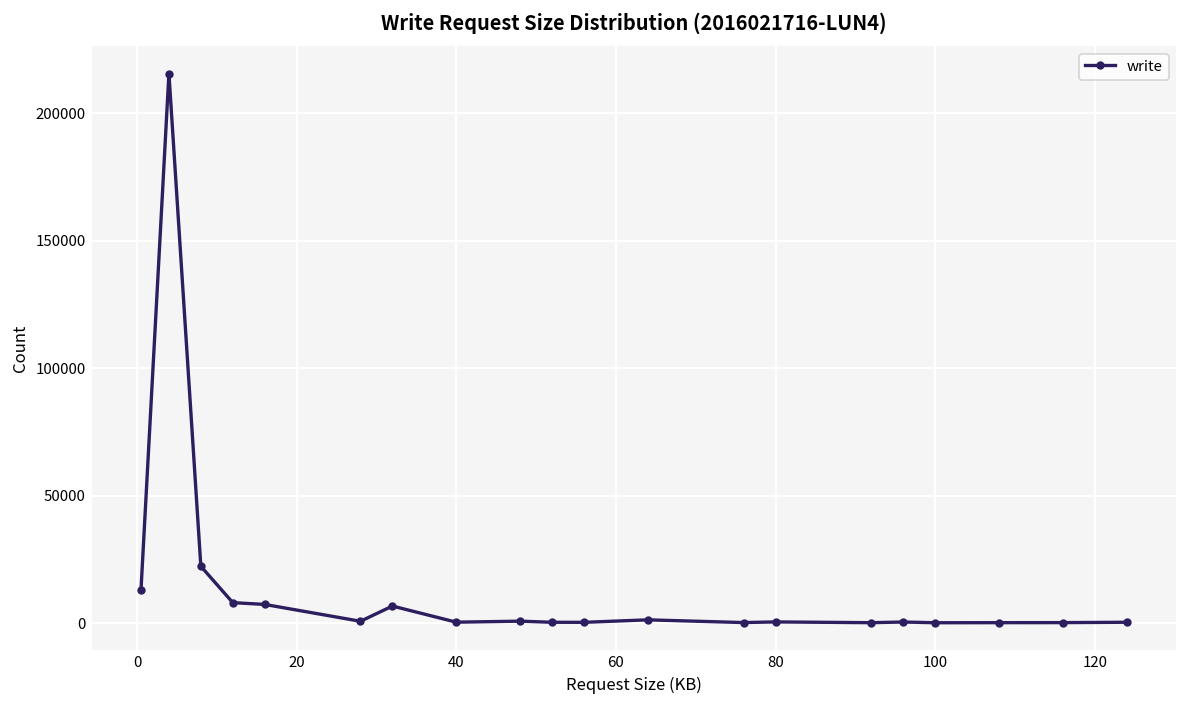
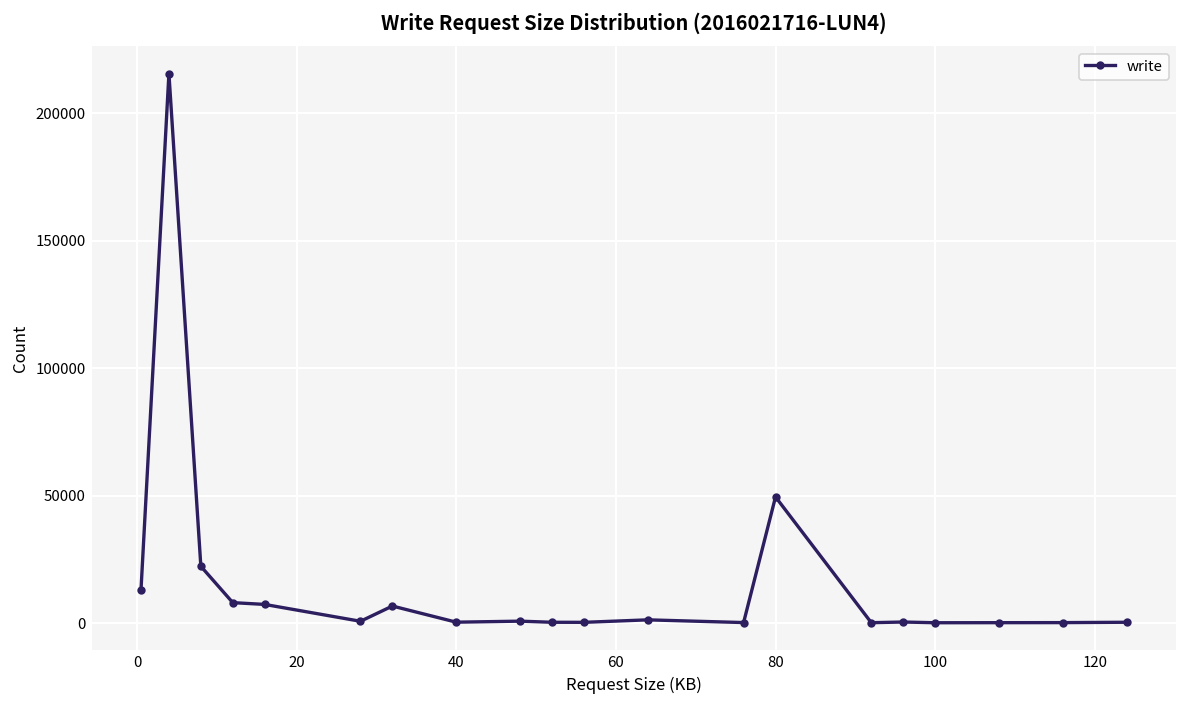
80: 1000 -> 50000
